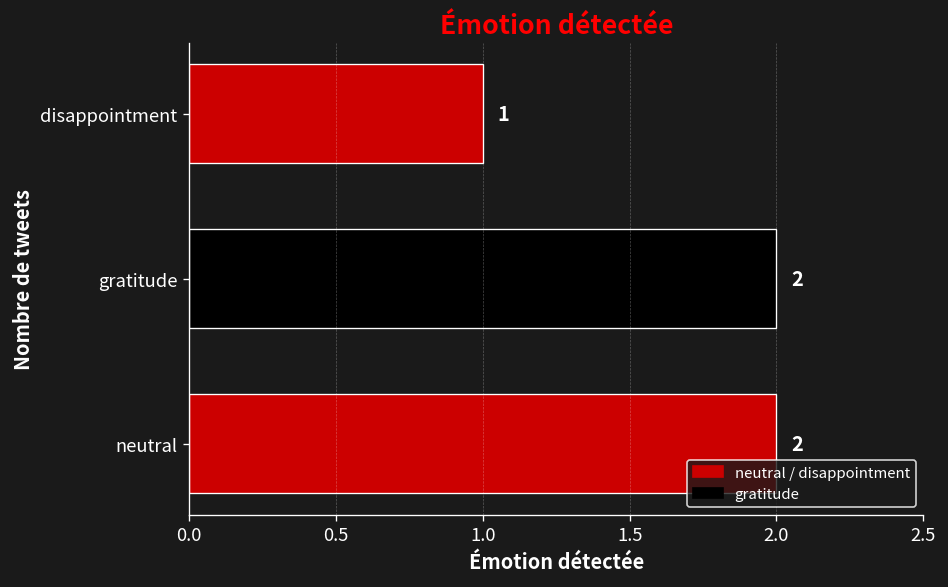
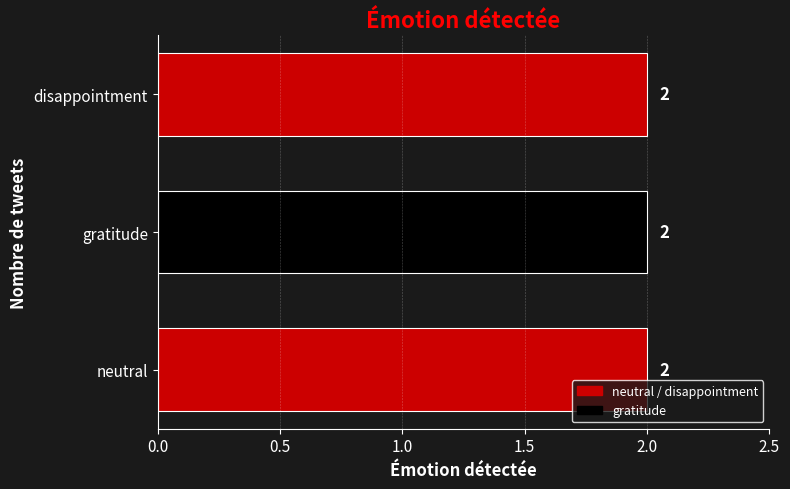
disappointment: 1 -> 2
